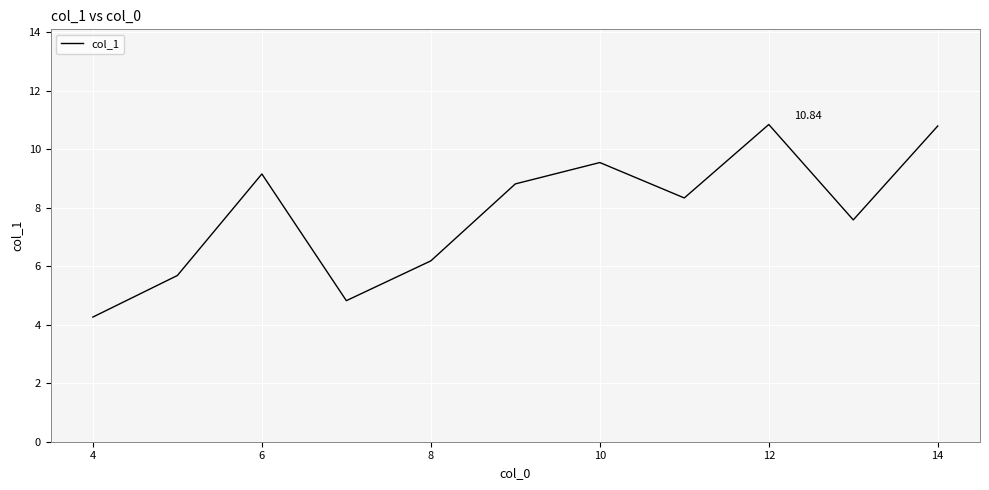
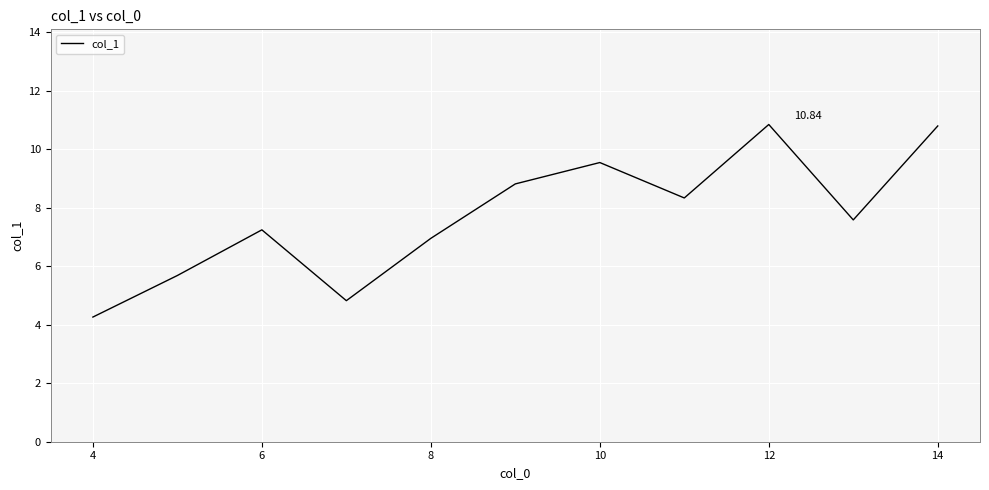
6: 9.2 -> 7.2
8: 6.2 -> 7.0
